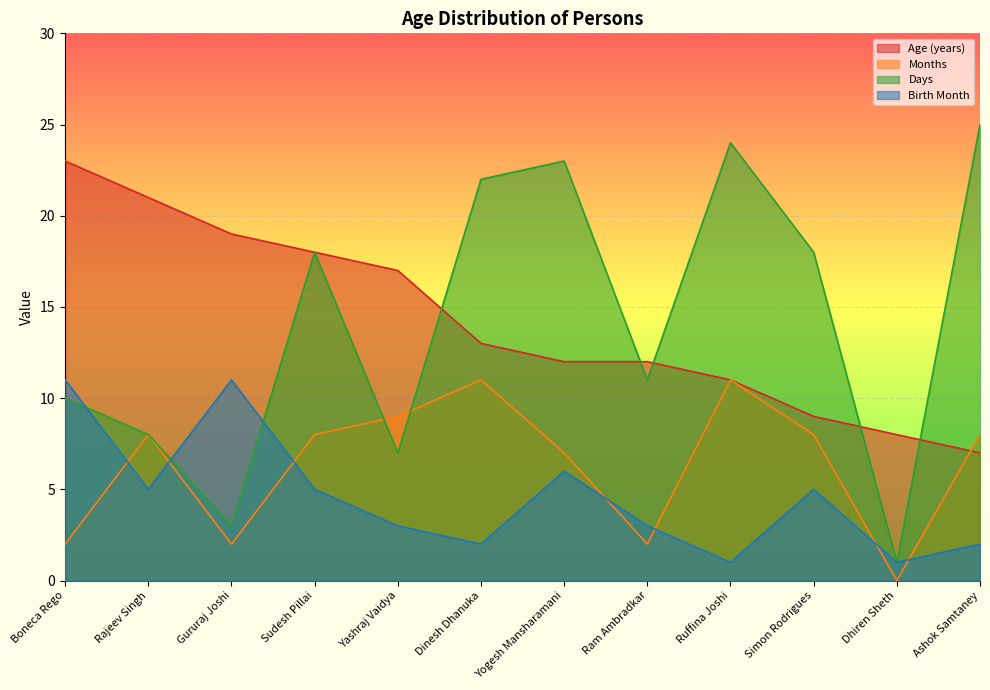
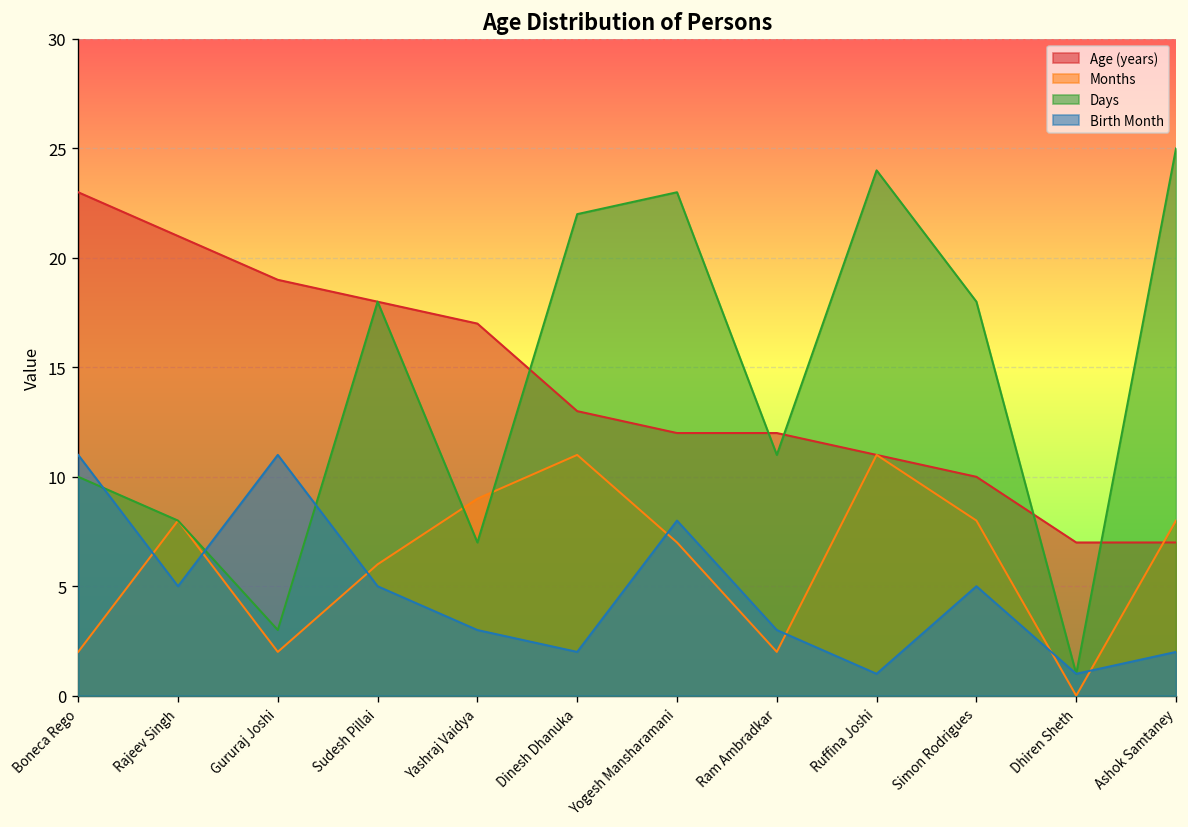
Months, Sudesh Pillai: 8 -> 6
Birth Month, Yogesh Mansharamani: 6 -> 8
Age (years), Simon Rodrigues: 9 -> 10
Age (years), Dhiren Sheth: 8 -> 7
